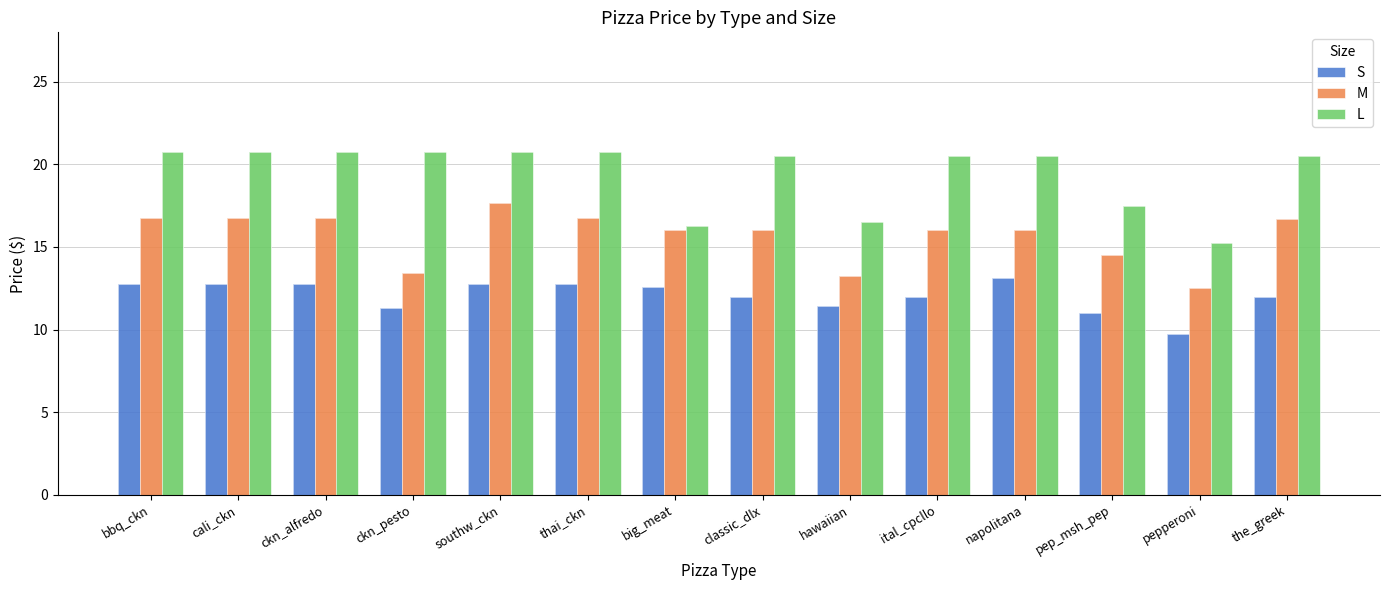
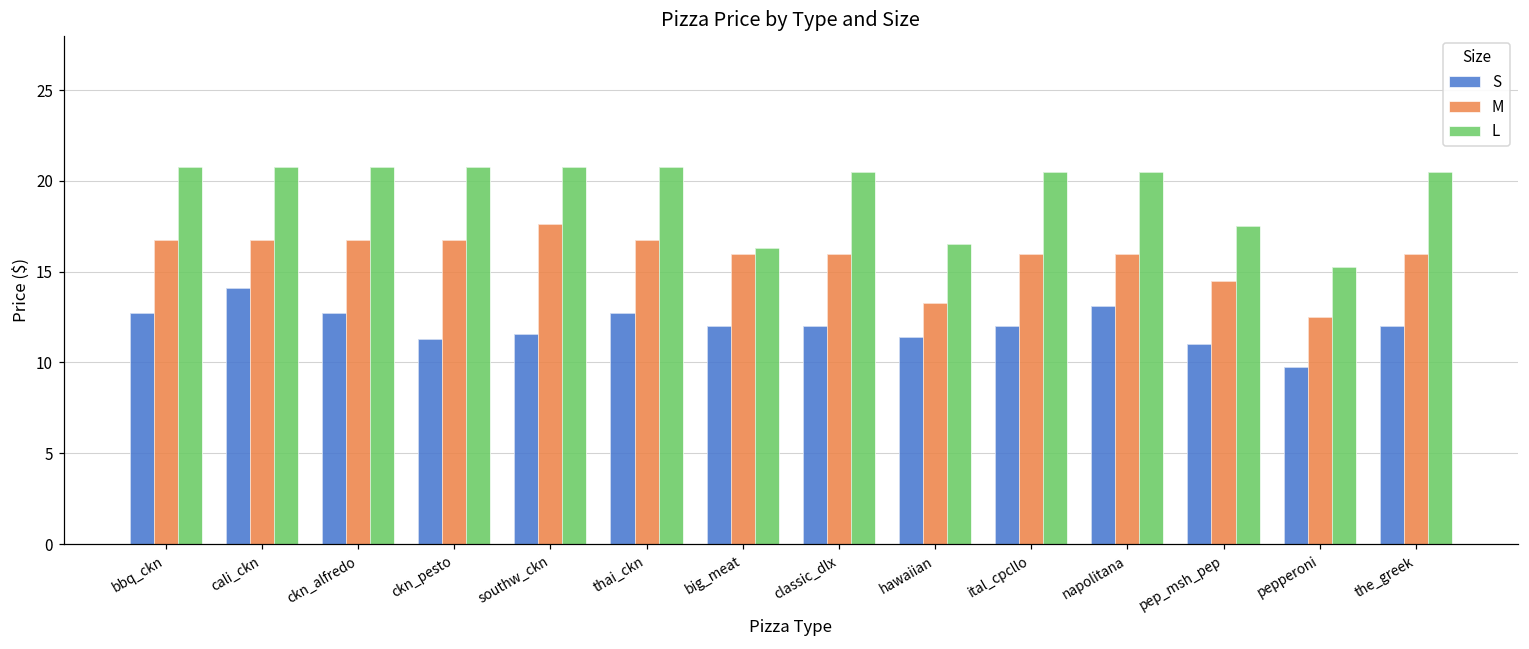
S, cali_ckn: 12.8 -> 14.1
M, ckn_pesto: 13.5 -> 16.8
S, southw_ckn: 12.8 -> 11.6
S, big_meat: 12.6 -> 12.0
M, the_greek: 16.7 -> 16.0
